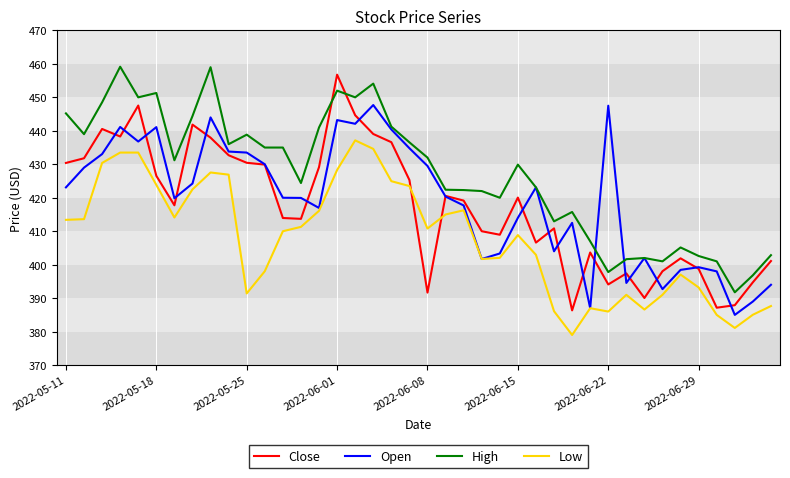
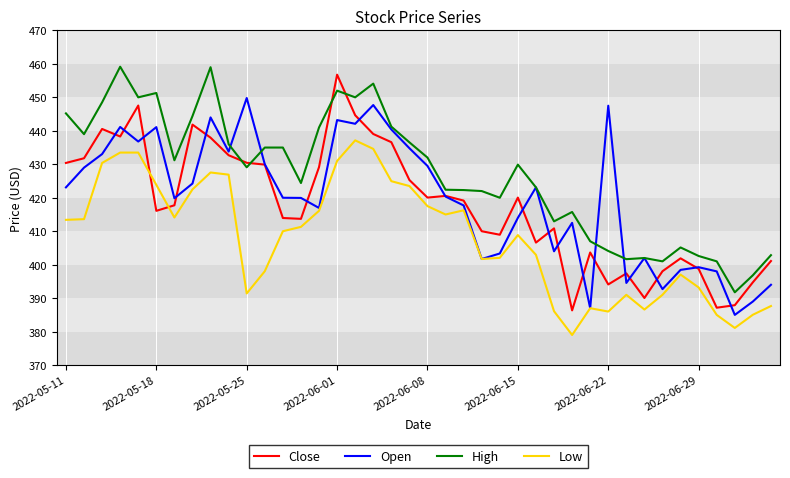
Close, 2022-05-18: 427 -> 416
Open, 2022-05-25: 434 -> 450
High, 2022-05-25: 439 -> 429
Low, 2022-06-01: 428 -> 431
Close, 2022-06-08: 392 -> 420
Low, 2022-06-08: 411 -> 418
High, 2022-06-22: 398 -> 404
